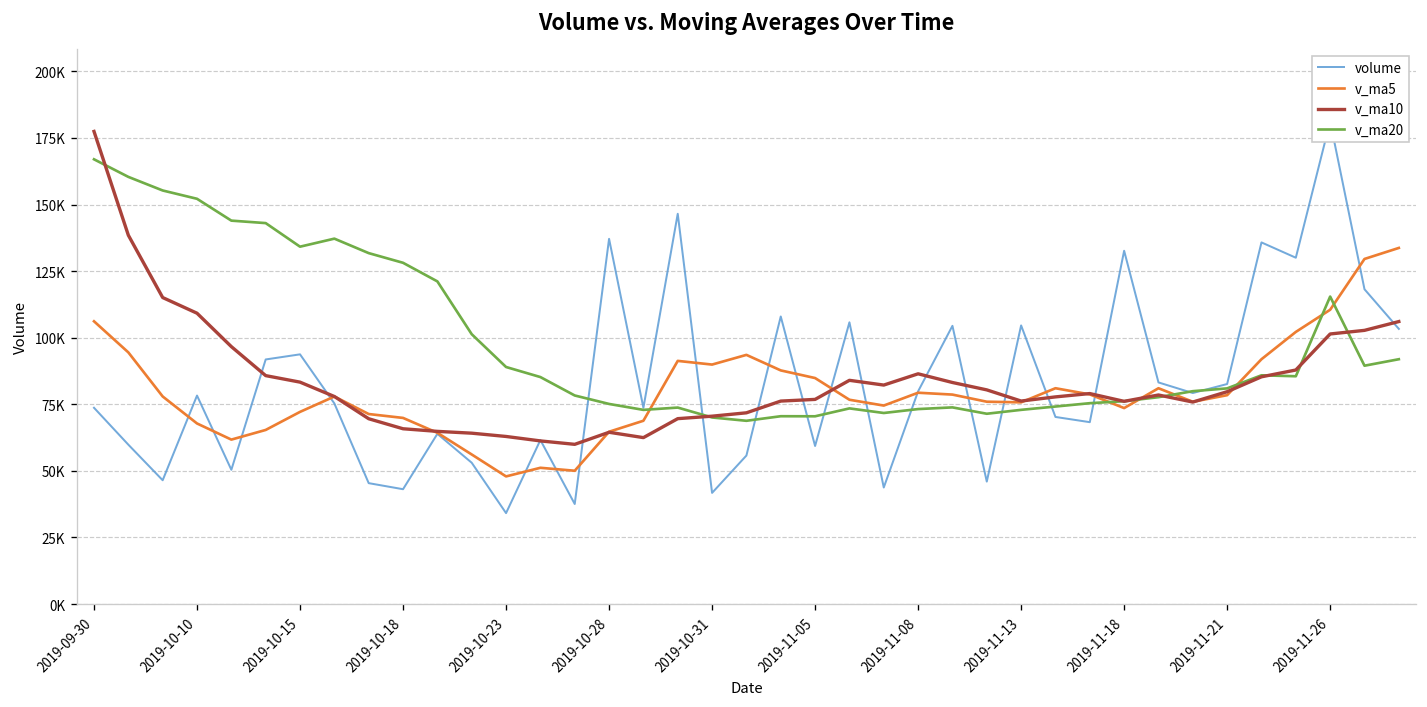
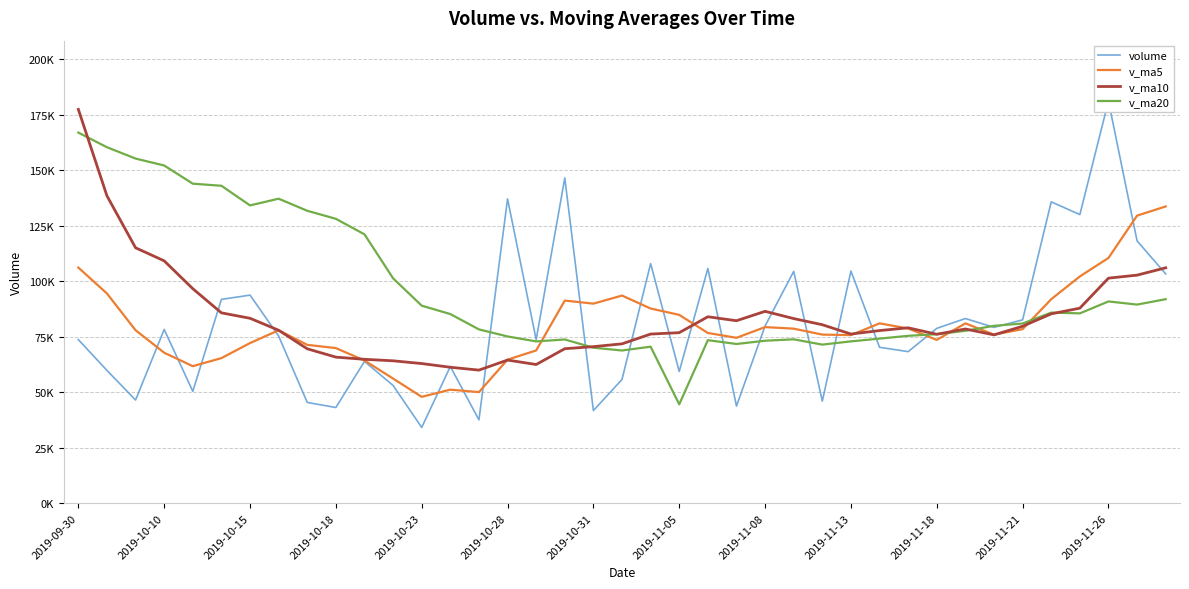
v_ma20, 2019-11-05: 70000 -> 45000
volume, 2019-11-18: 133000 -> 79000
v_ma20, 2019-11-26: 115000 -> 91000
